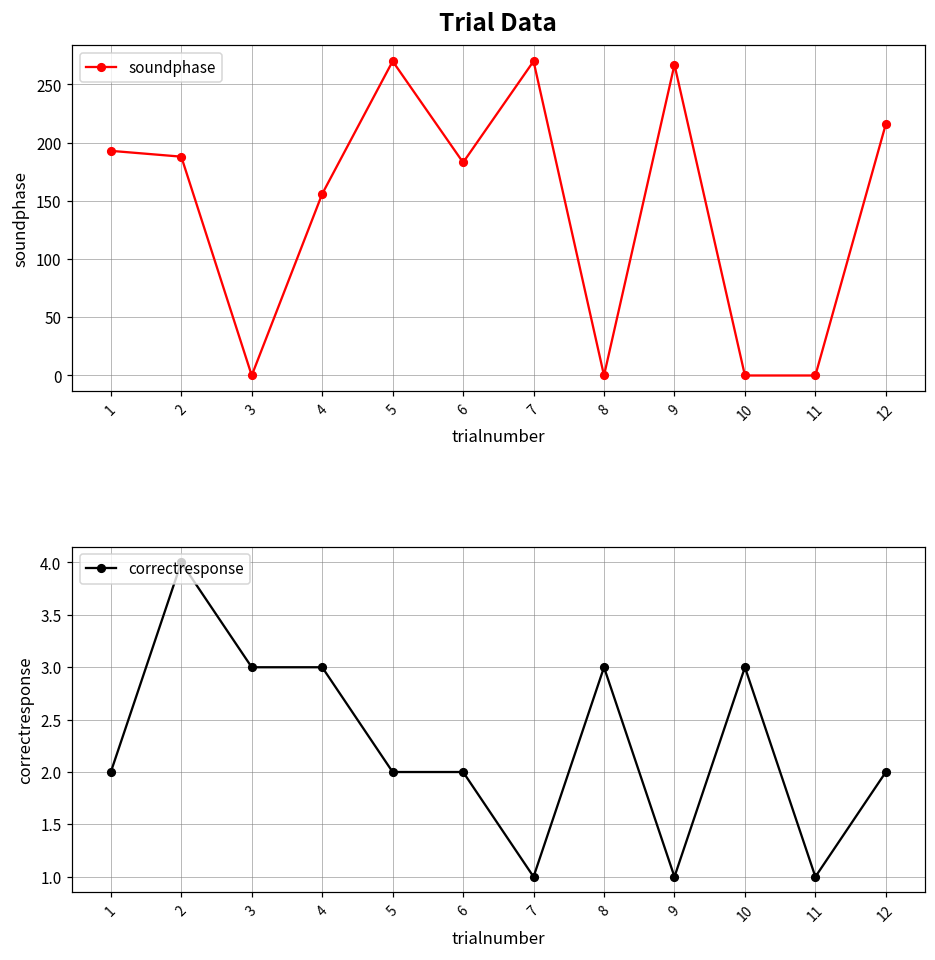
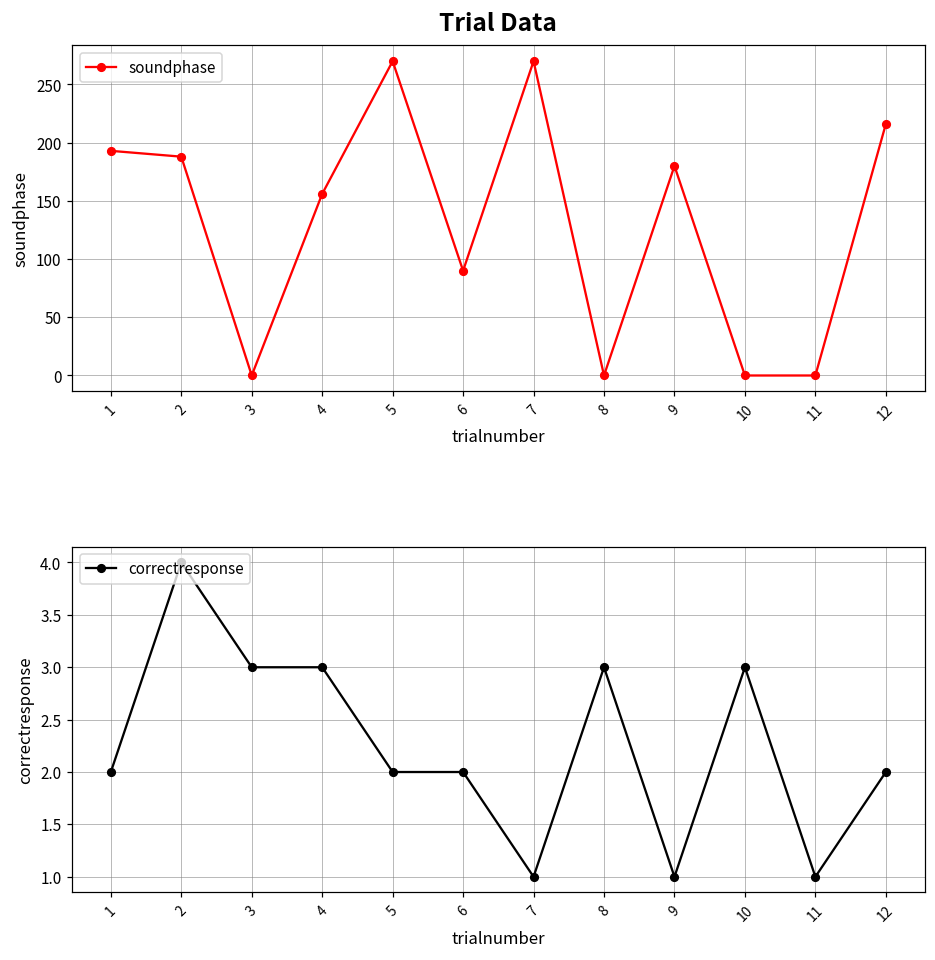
Trial Data, 6: 183 -> 90
Trial Data, 9: 267 -> 180
